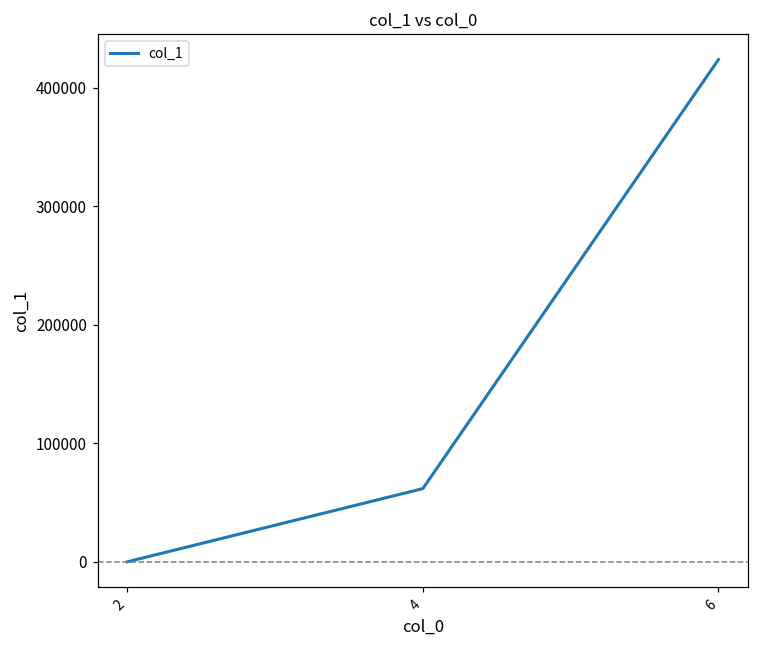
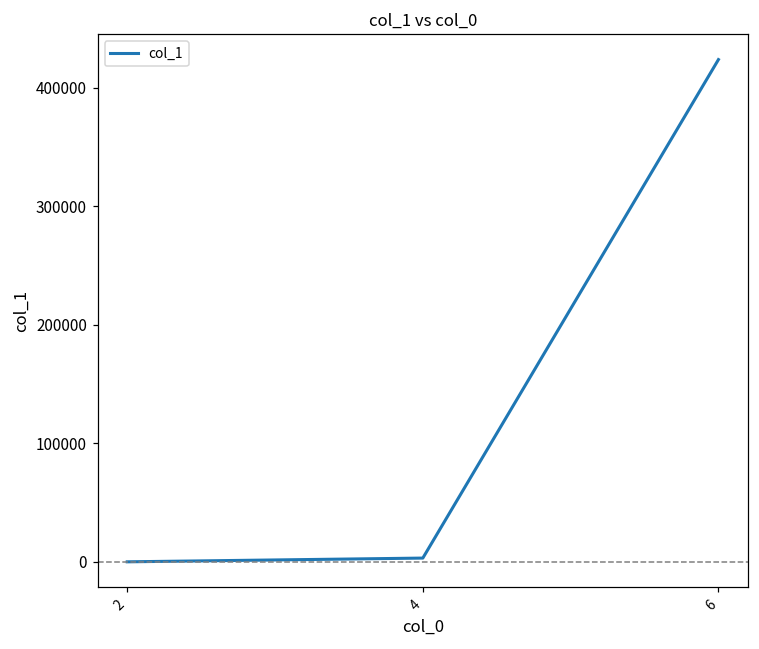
4: 62000 -> 3000
